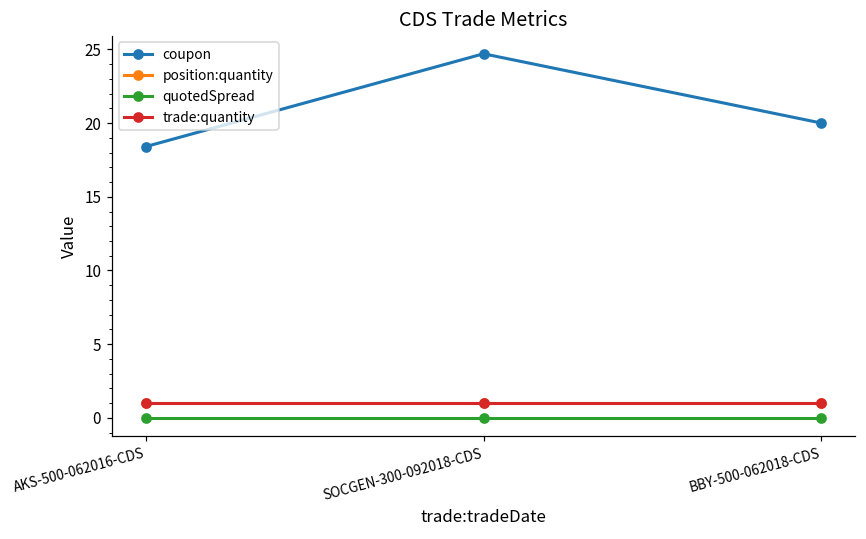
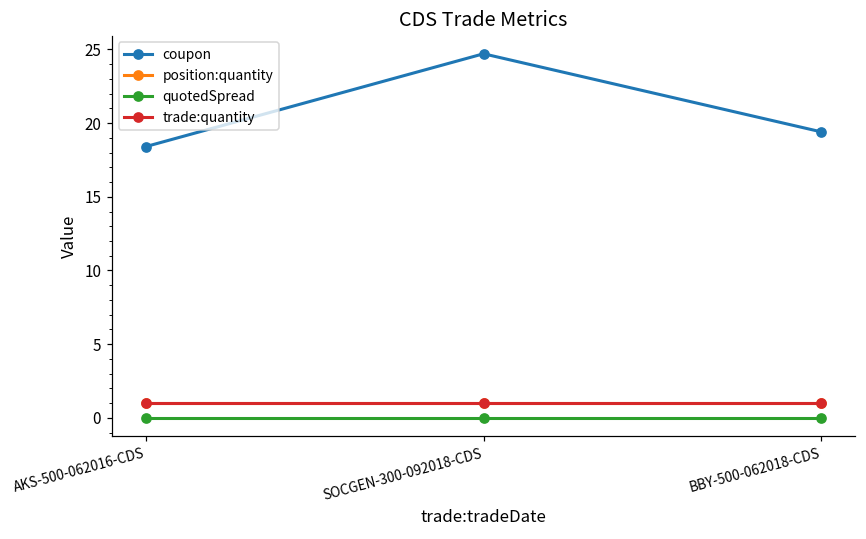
coupon, BBY-500-062018-CDS: 20.0 -> 19.4
